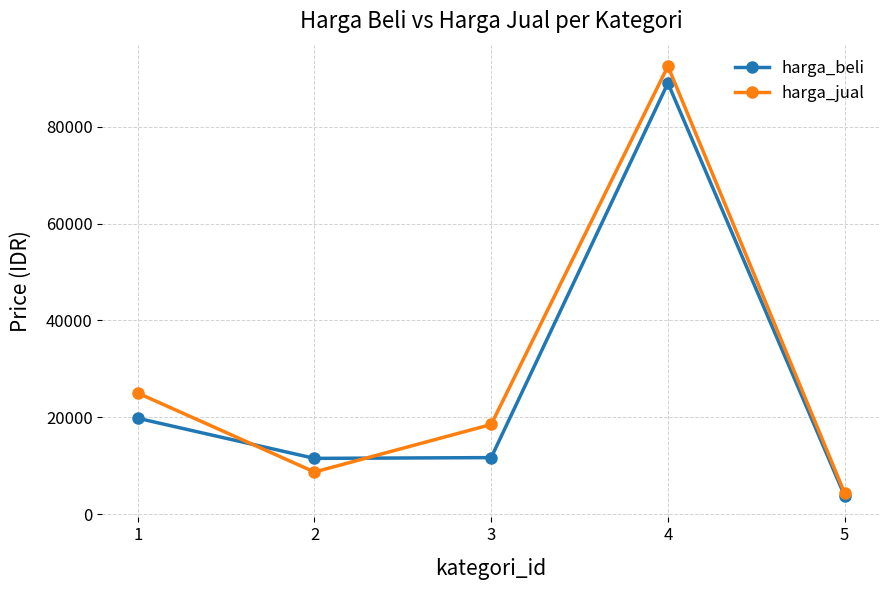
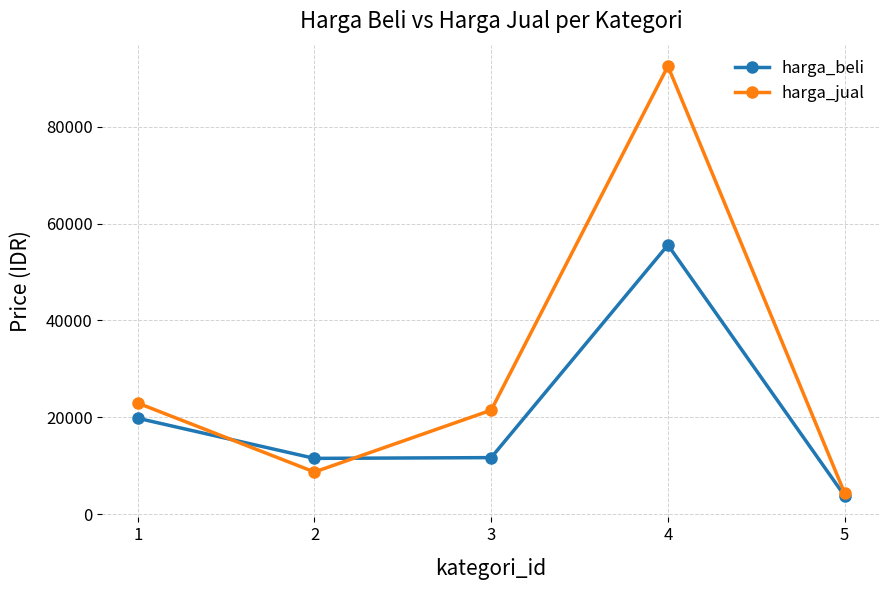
harga_jual, 1: 25000 -> 23000
harga_jual, 3: 19000 -> 21000
harga_beli, 4: 89000 -> 56000
